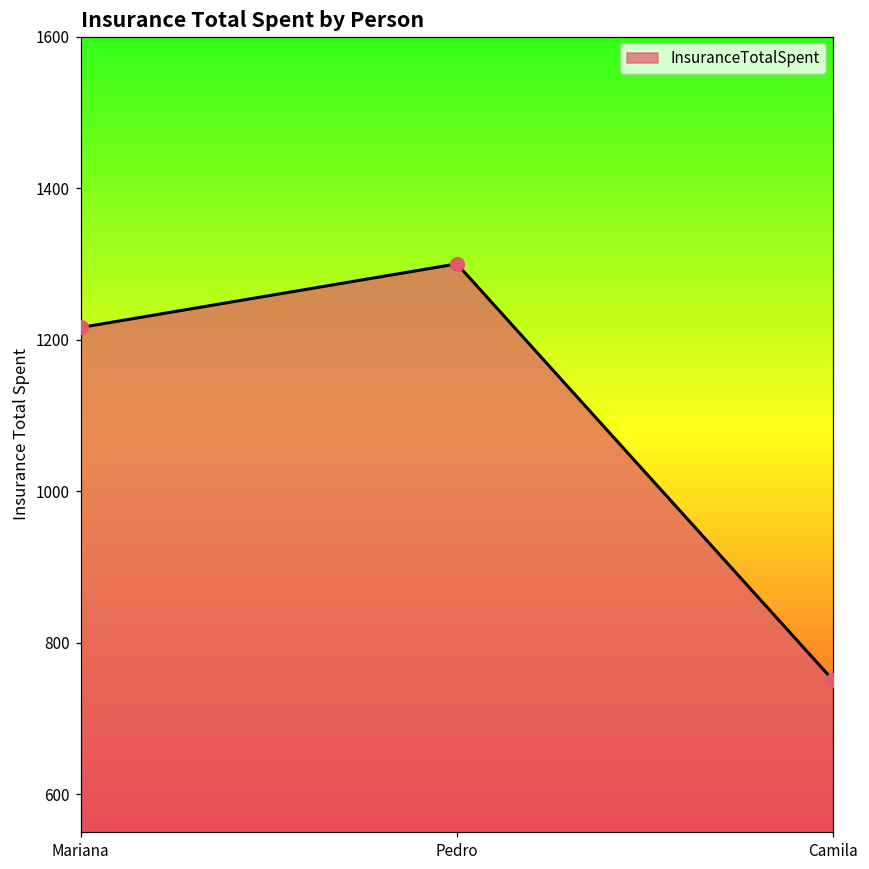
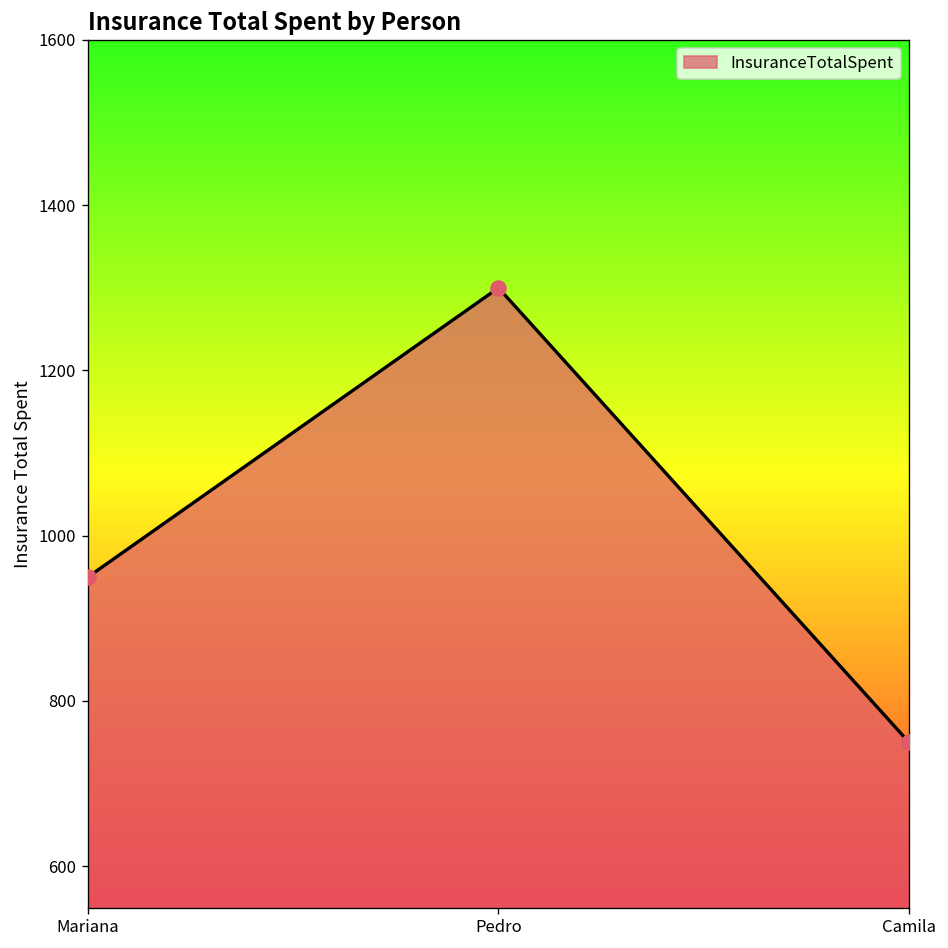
Mariana: 1220 -> 950
